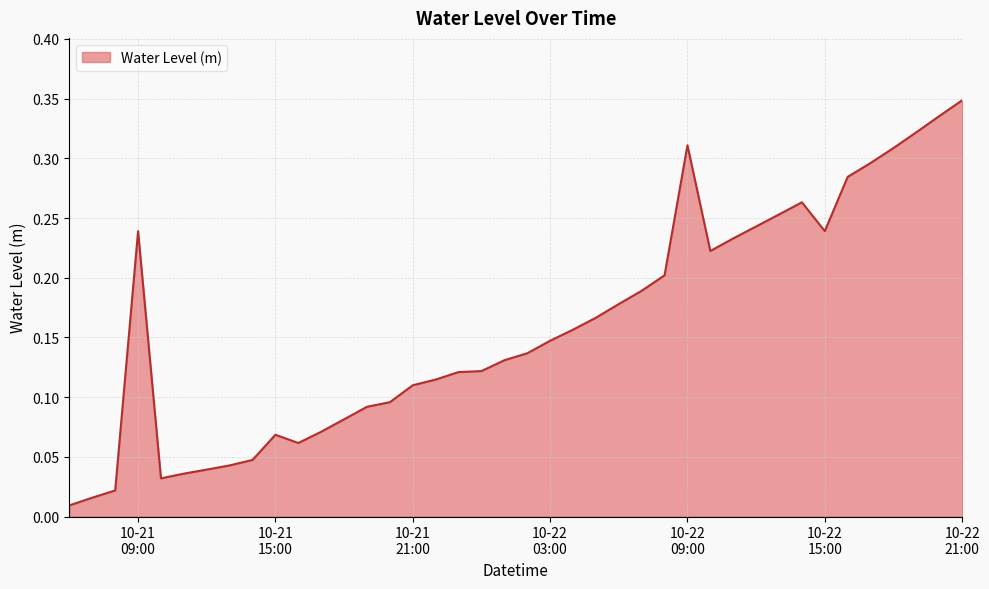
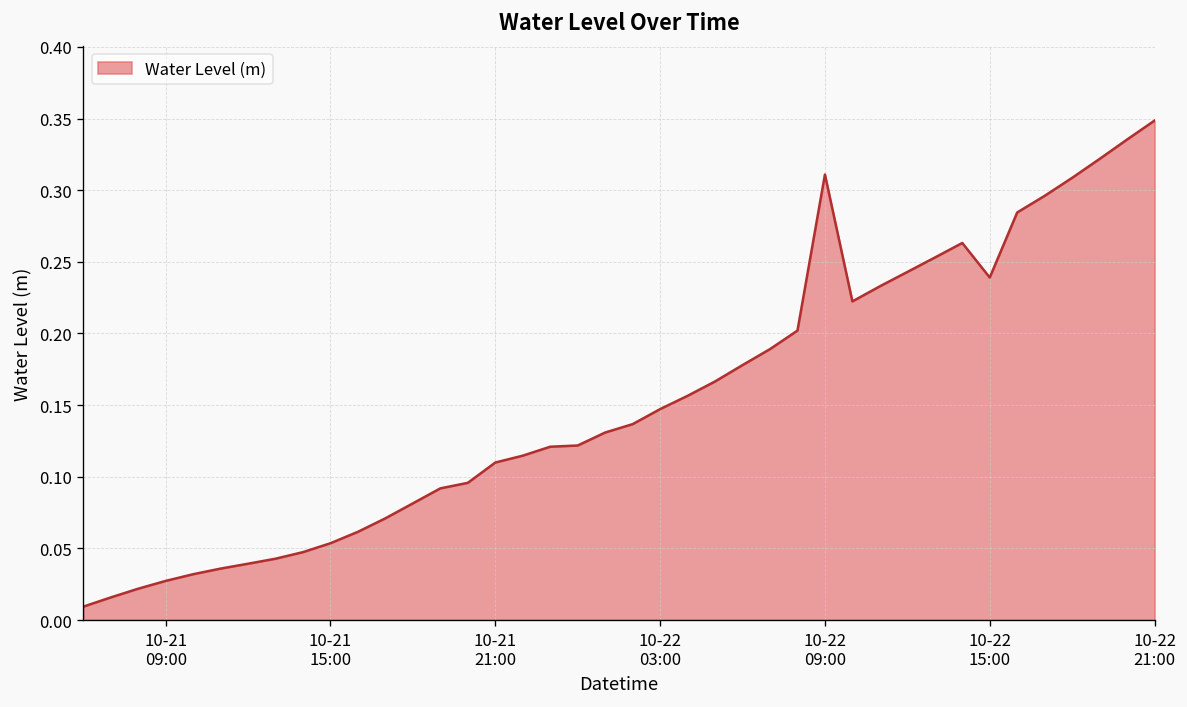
10-21 09:00: 0.239 -> 0.027
10-21 15:00: 0.068 -> 0.054
